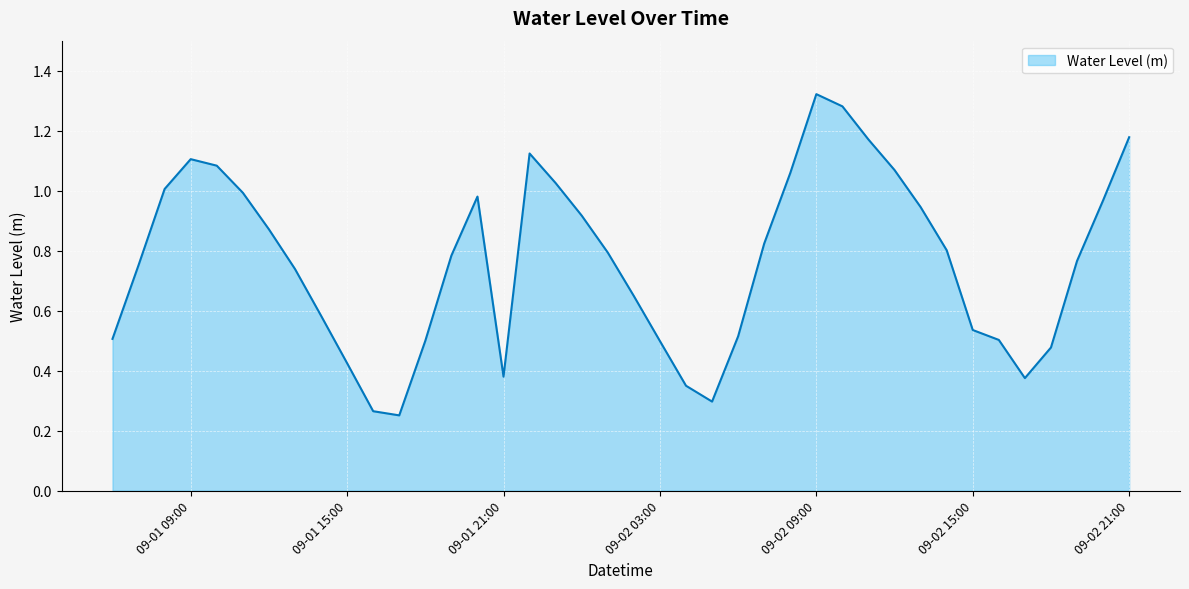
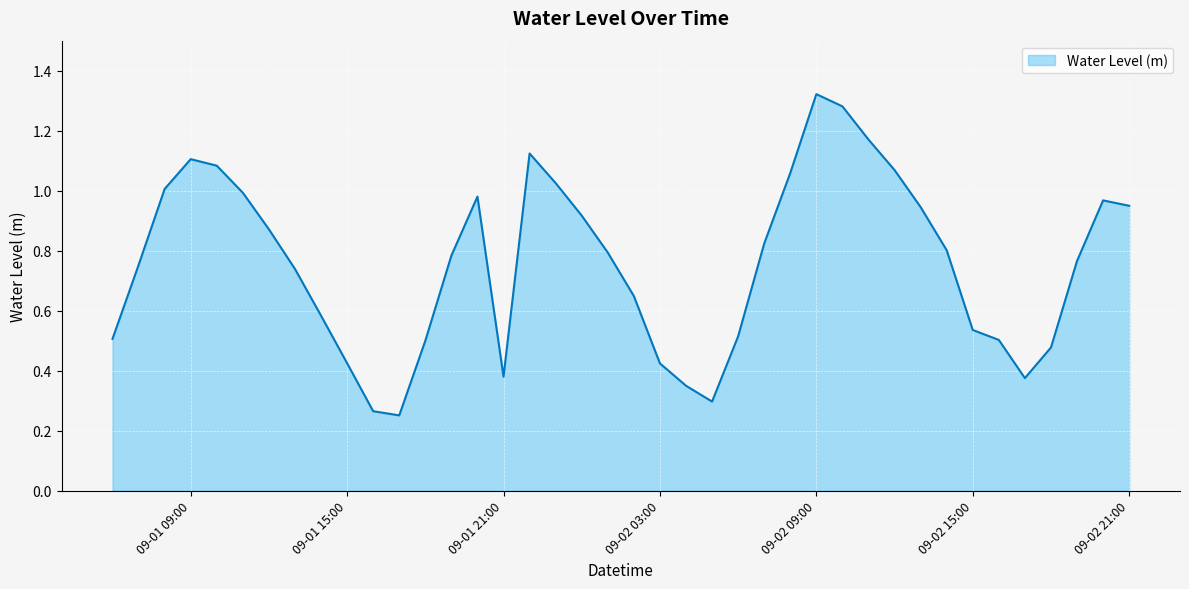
09-02 03:00: 0.50 -> 0.42
09-02 21:00: 1.18 -> 0.95
